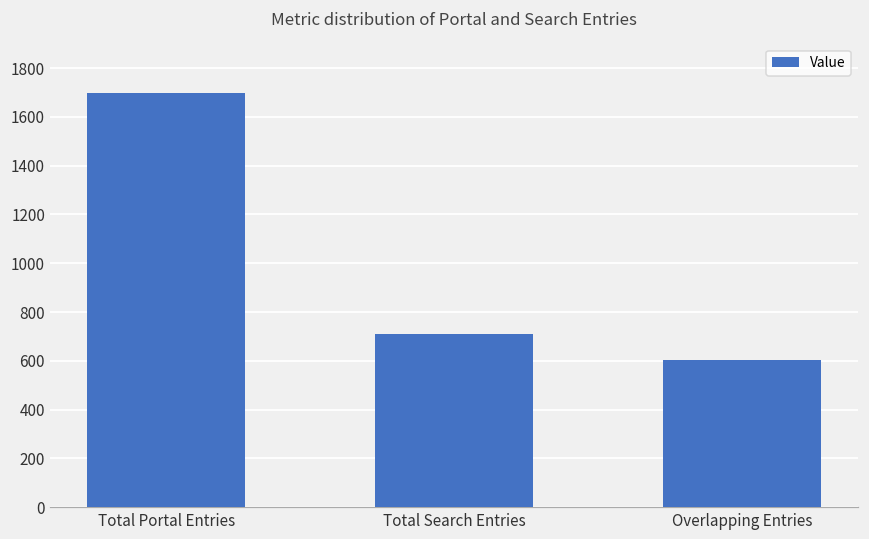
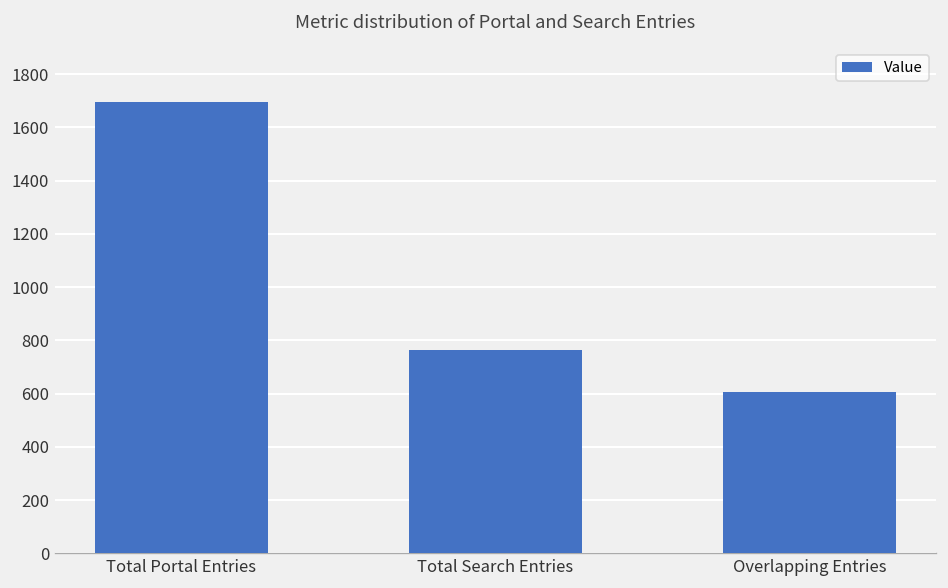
Total Search Entries: 710 -> 770
